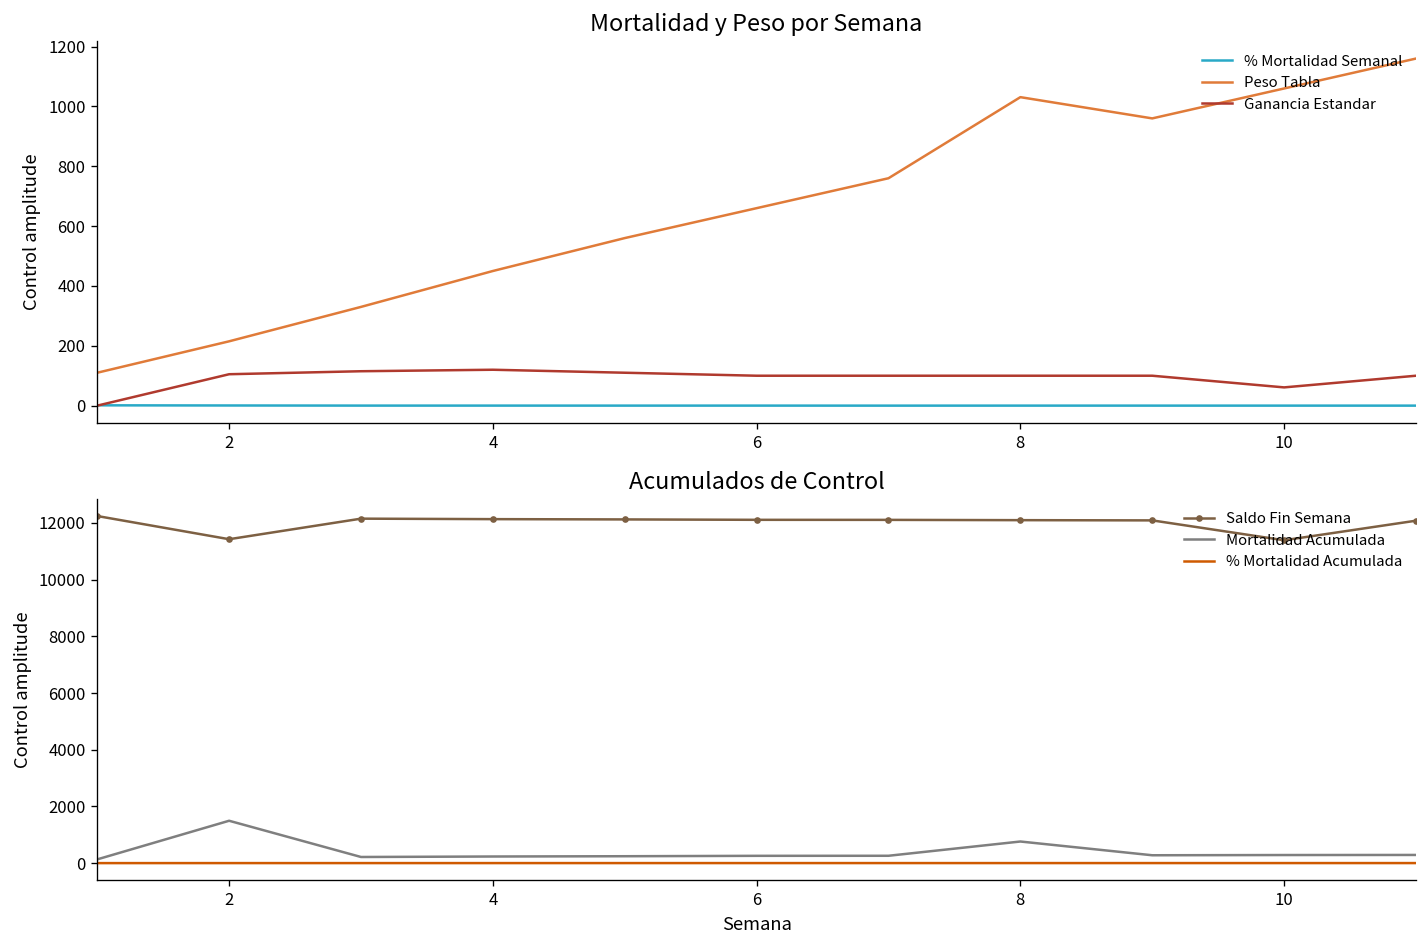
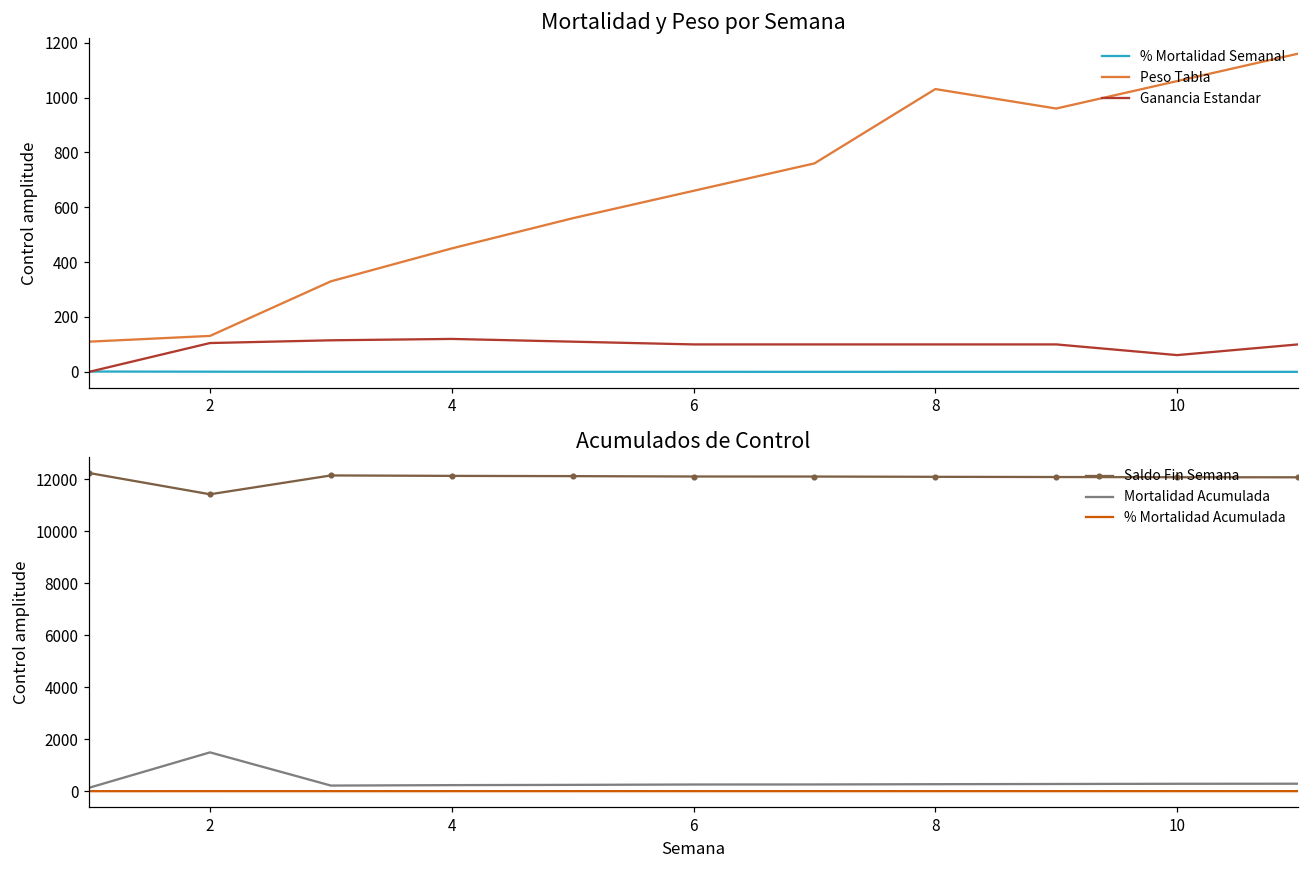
Mortalidad y Peso por Semana, Peso Tabla, 2: 220 -> 130
Acumulados de Control, Mortalidad Acumulada, 8: 800 -> 300
Acumulados de Control, Saldo Fin Semana, 10: 11400 -> 12100
